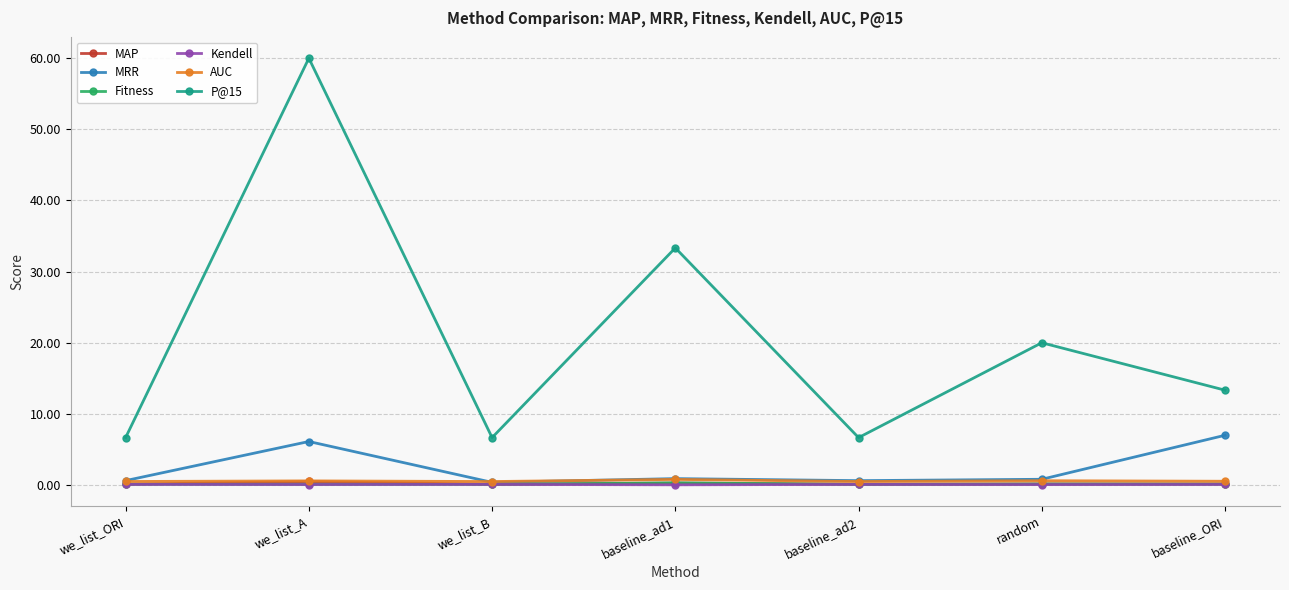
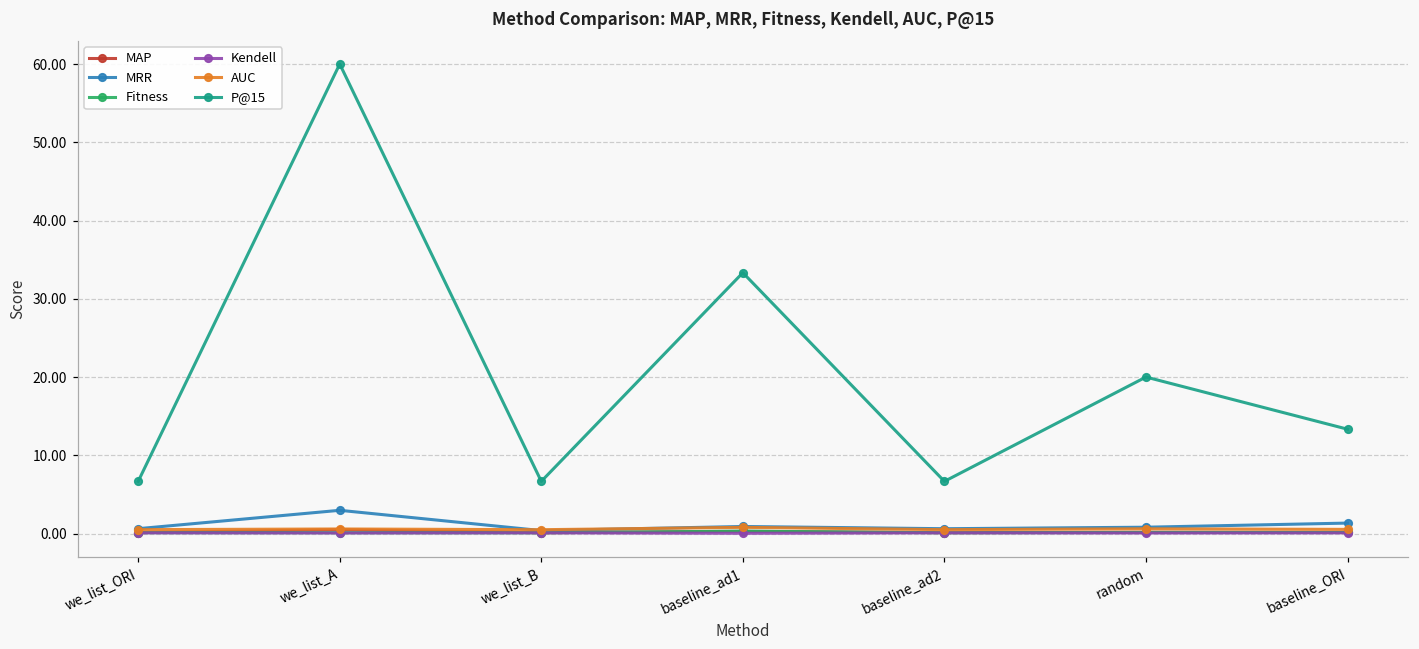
MRR, we_list_A: 6 -> 3
MRR, baseline_ORI: 7 -> 1
